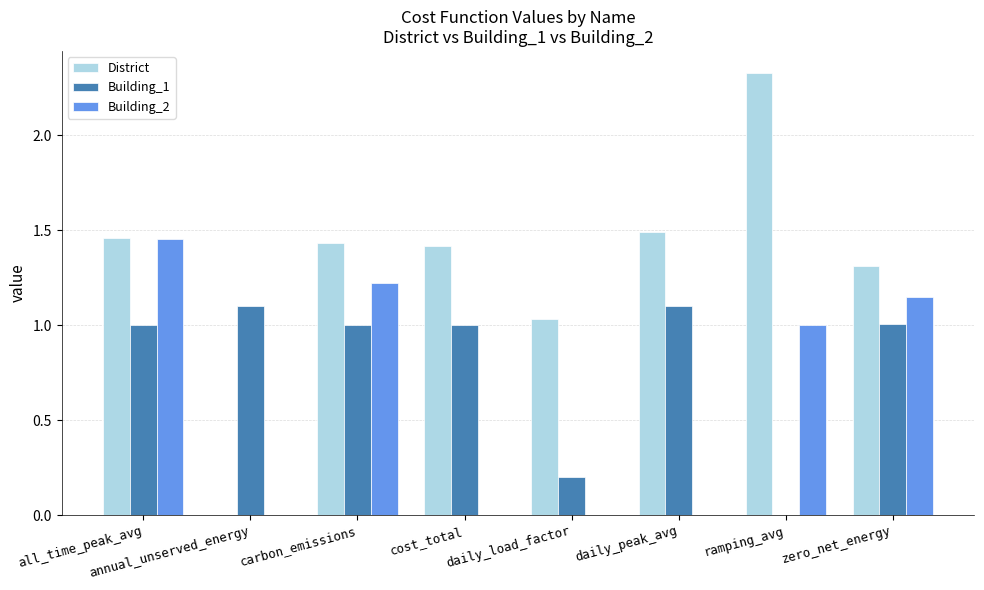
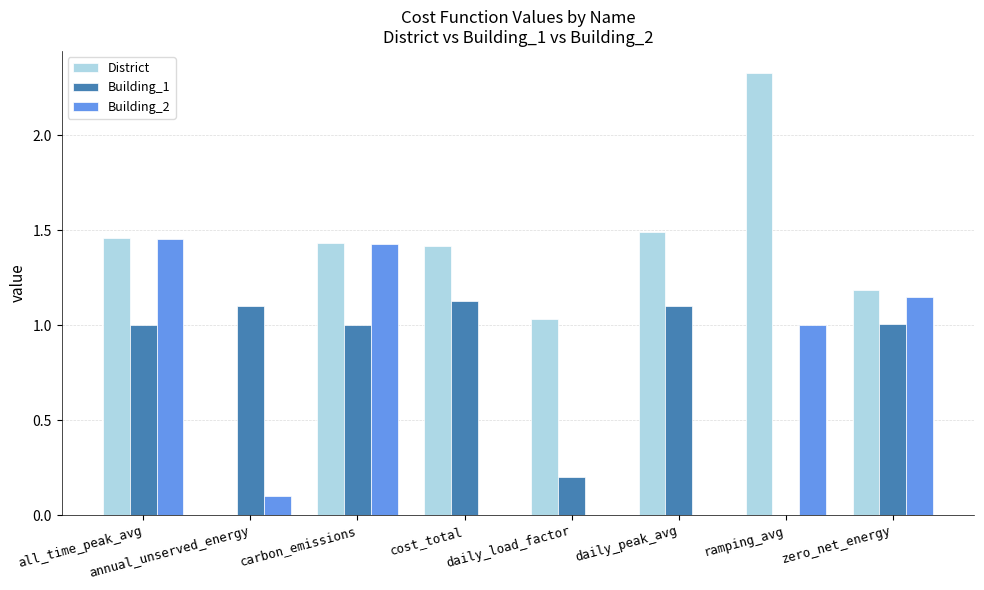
Building_2, annual_unserved_energy: 0.0 -> 0.1
Building_2, carbon_emissions: 1.22 -> 1.43
Building_1, cost_total: 1.00 -> 1.13
District, zero_net_energy: 1.31 -> 1.19
